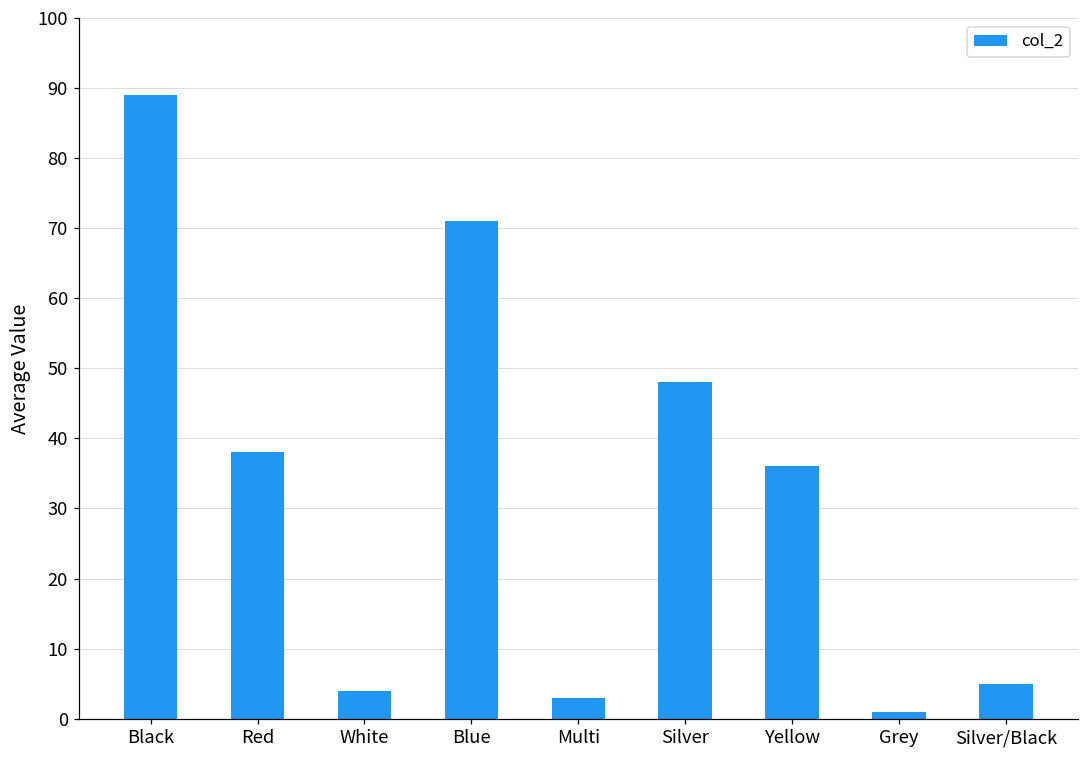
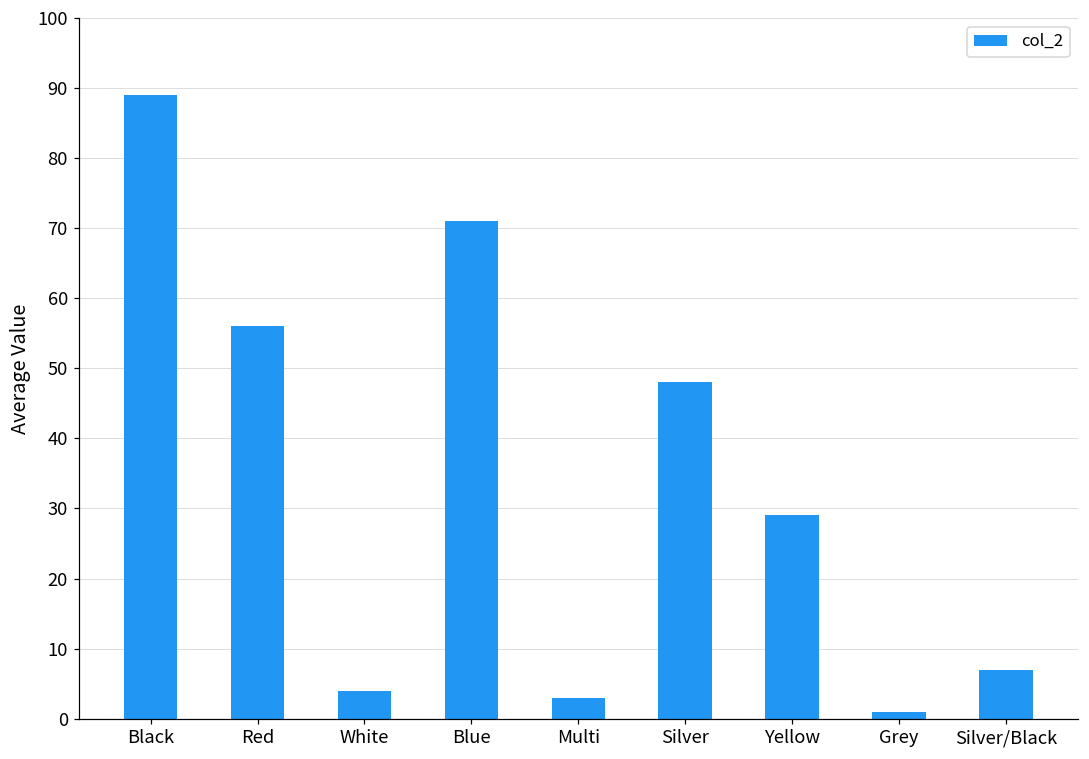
Red: 38 -> 56
Yellow: 36 -> 29
Silver/Black: 5 -> 7
